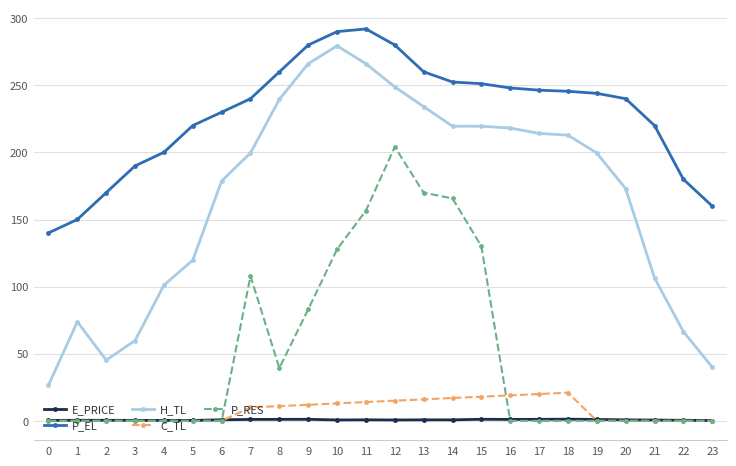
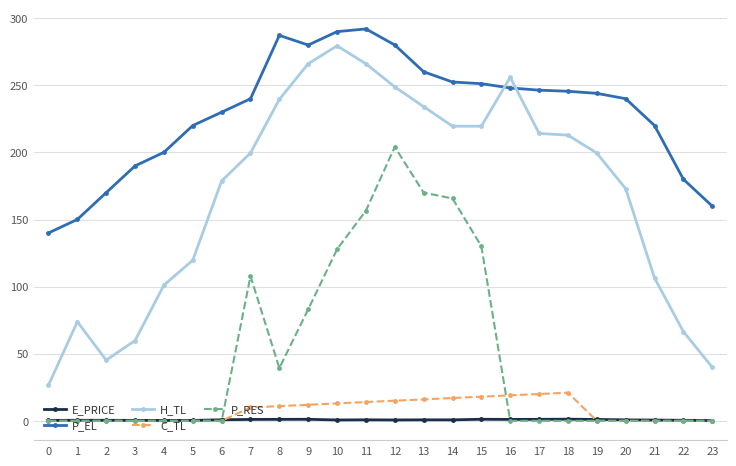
P_EL, 8: 260 -> 287
H_TL, 16: 218 -> 256
